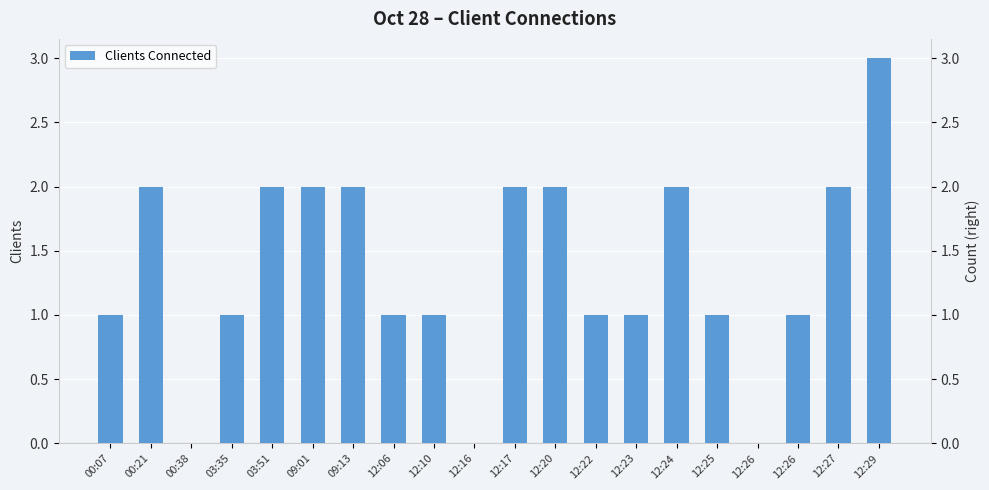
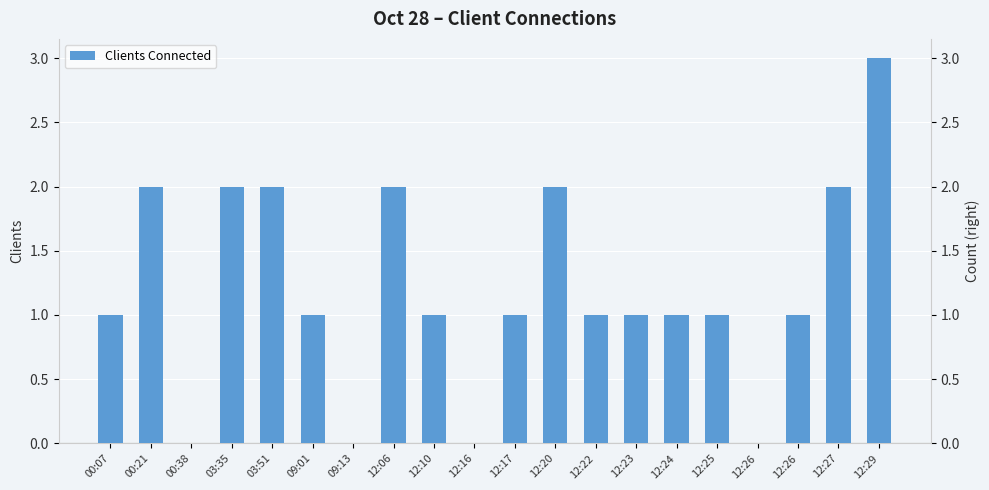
03:35: 1 -> 2
09:01: 2 -> 1
09:13: 2 -> 0
12:06: 1 -> 2
12:17: 2 -> 1
12:24: 2 -> 1
